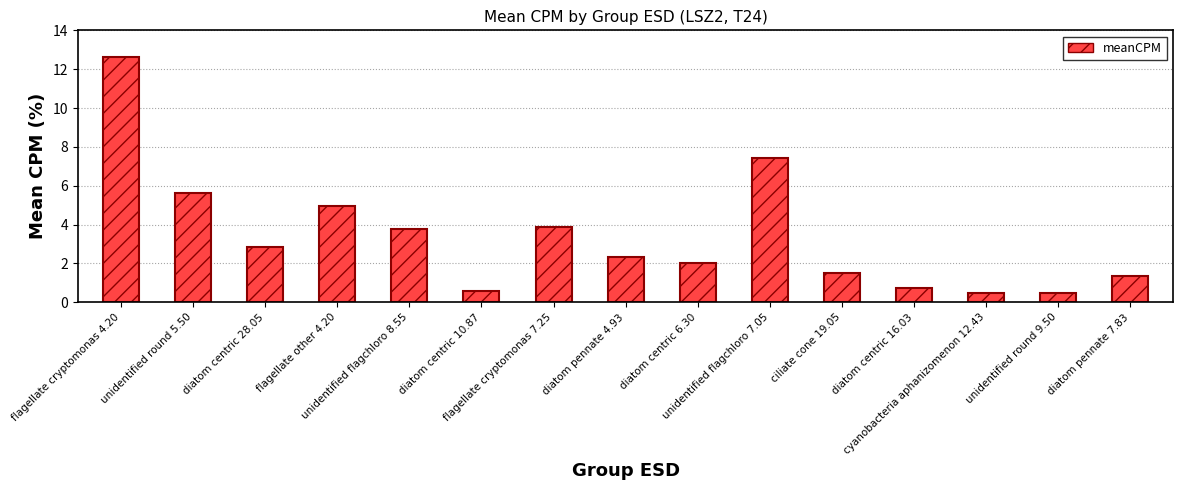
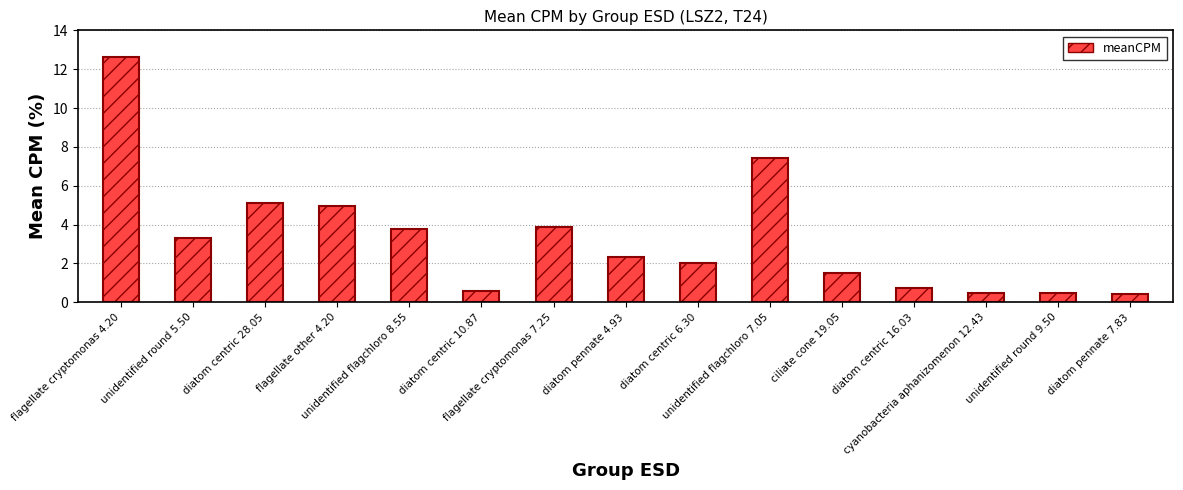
unidentified round 5.50: 5.6 -> 3.3
diatom centric 28.05: 2.9 -> 5.1
diatom pennate 7.83: 1.3 -> 0.4
